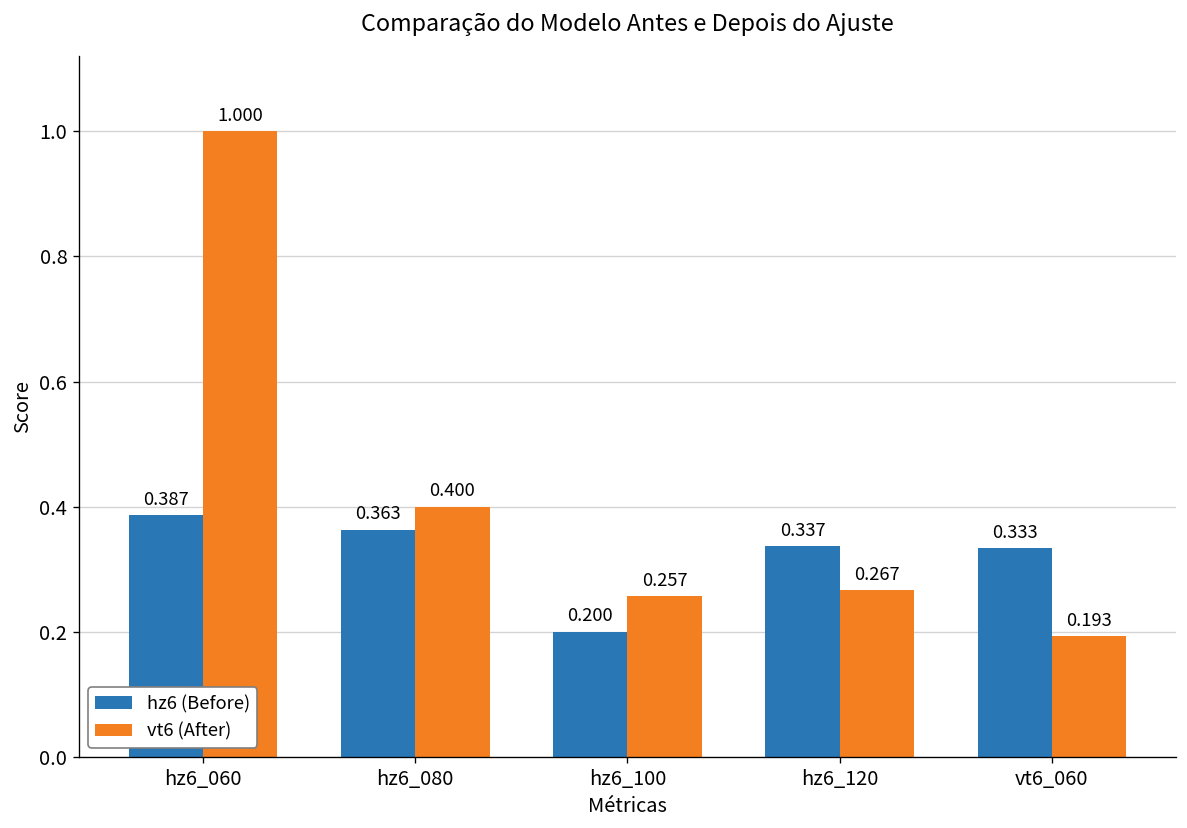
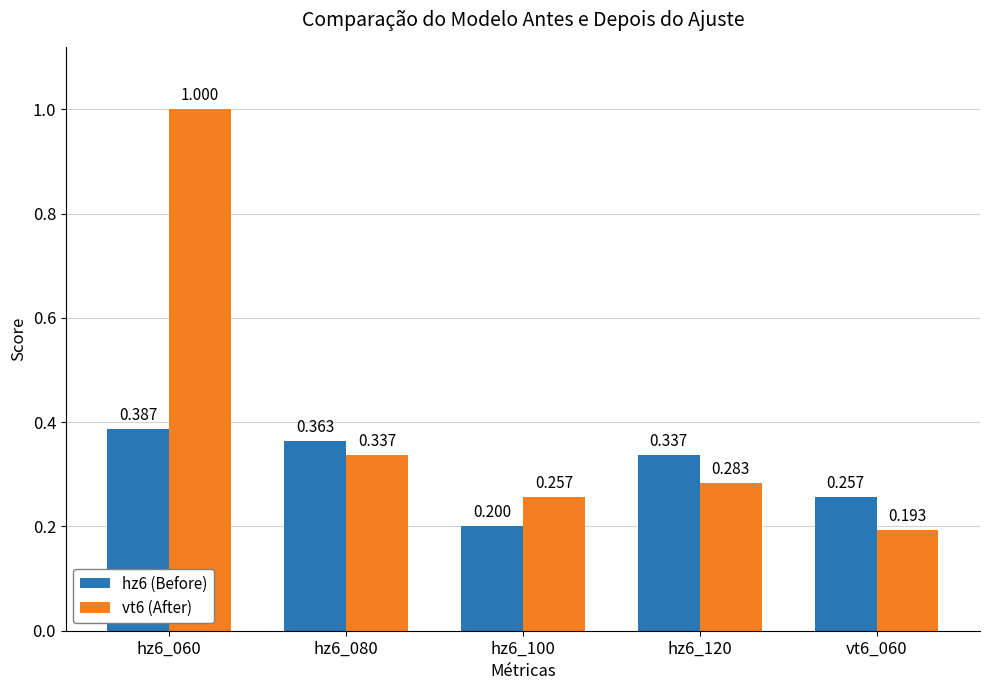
vt6 (After), hz6_080: 0.400 -> 0.337
vt6 (After), hz6_120: 0.267 -> 0.283
hz6 (Before), vt6_060: 0.333 -> 0.257
